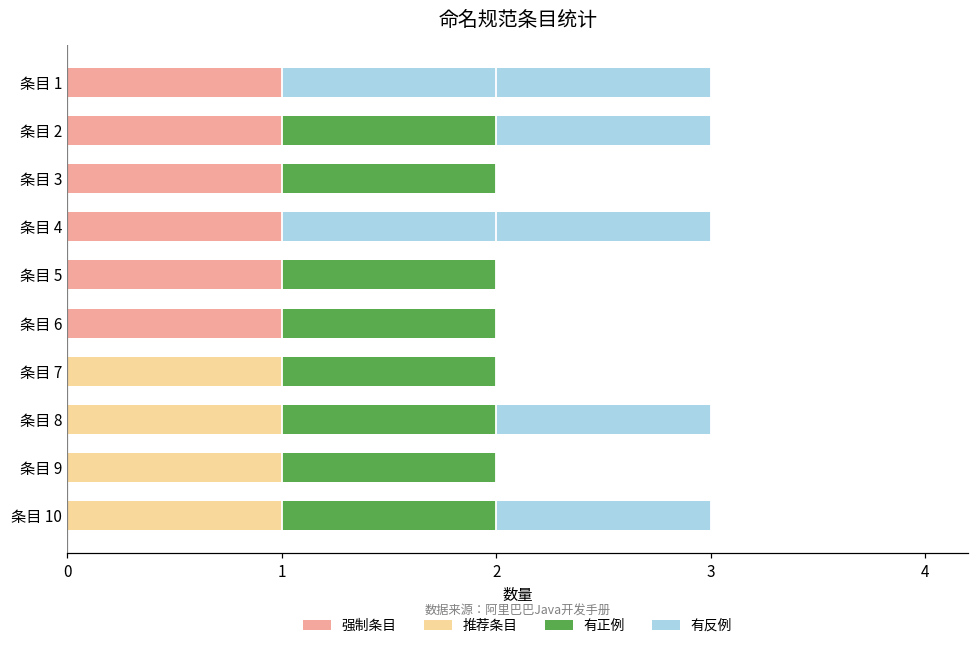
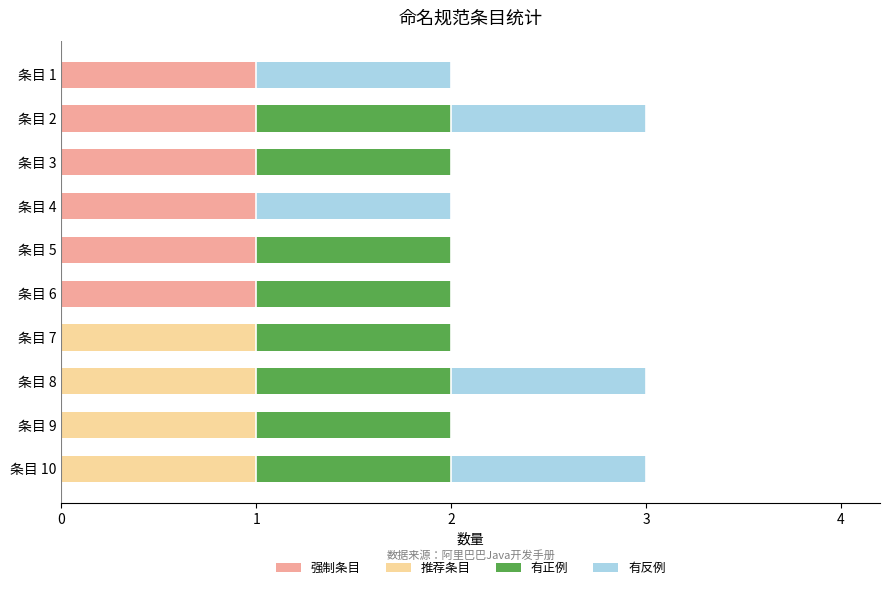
有反例, 条目 1: 2 -> 1
有反例, 条目 4: 2 -> 1
